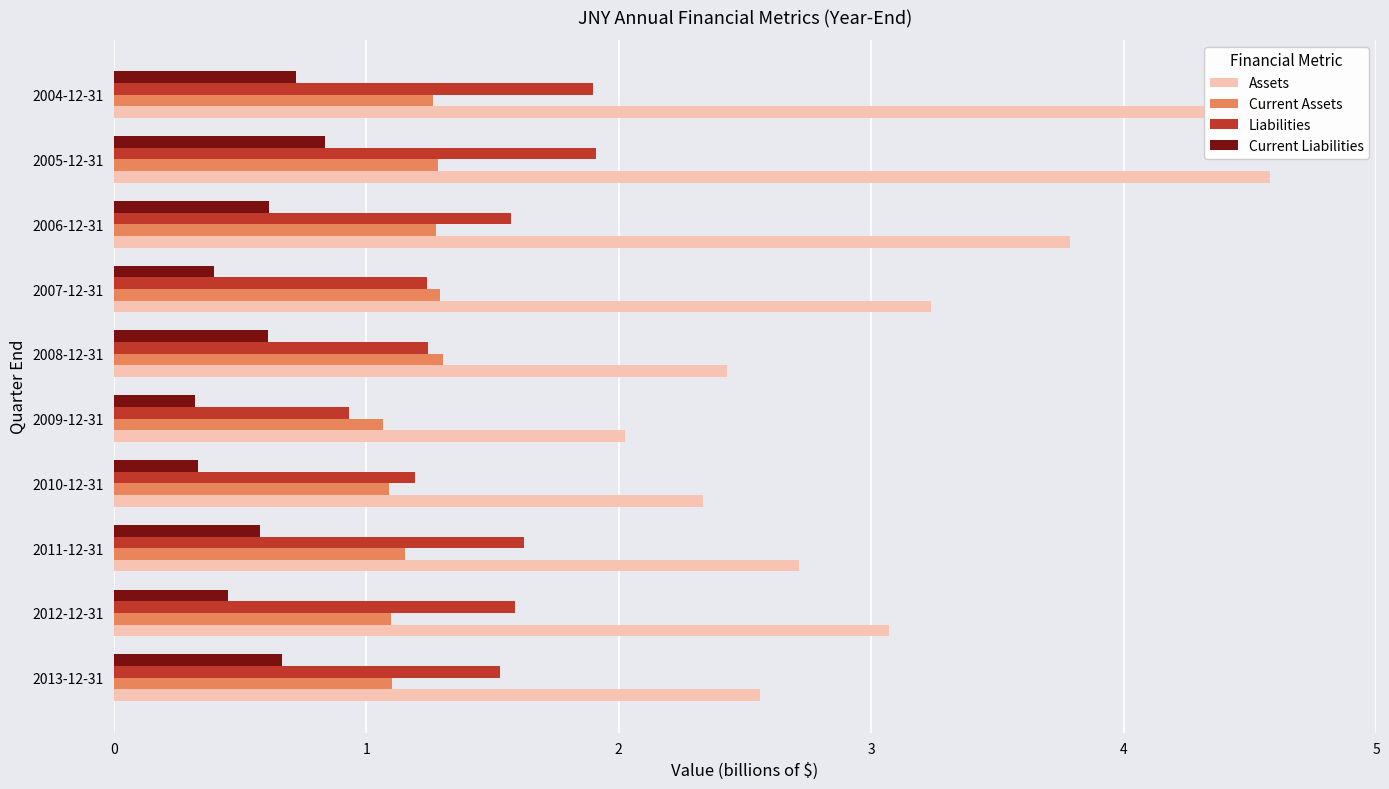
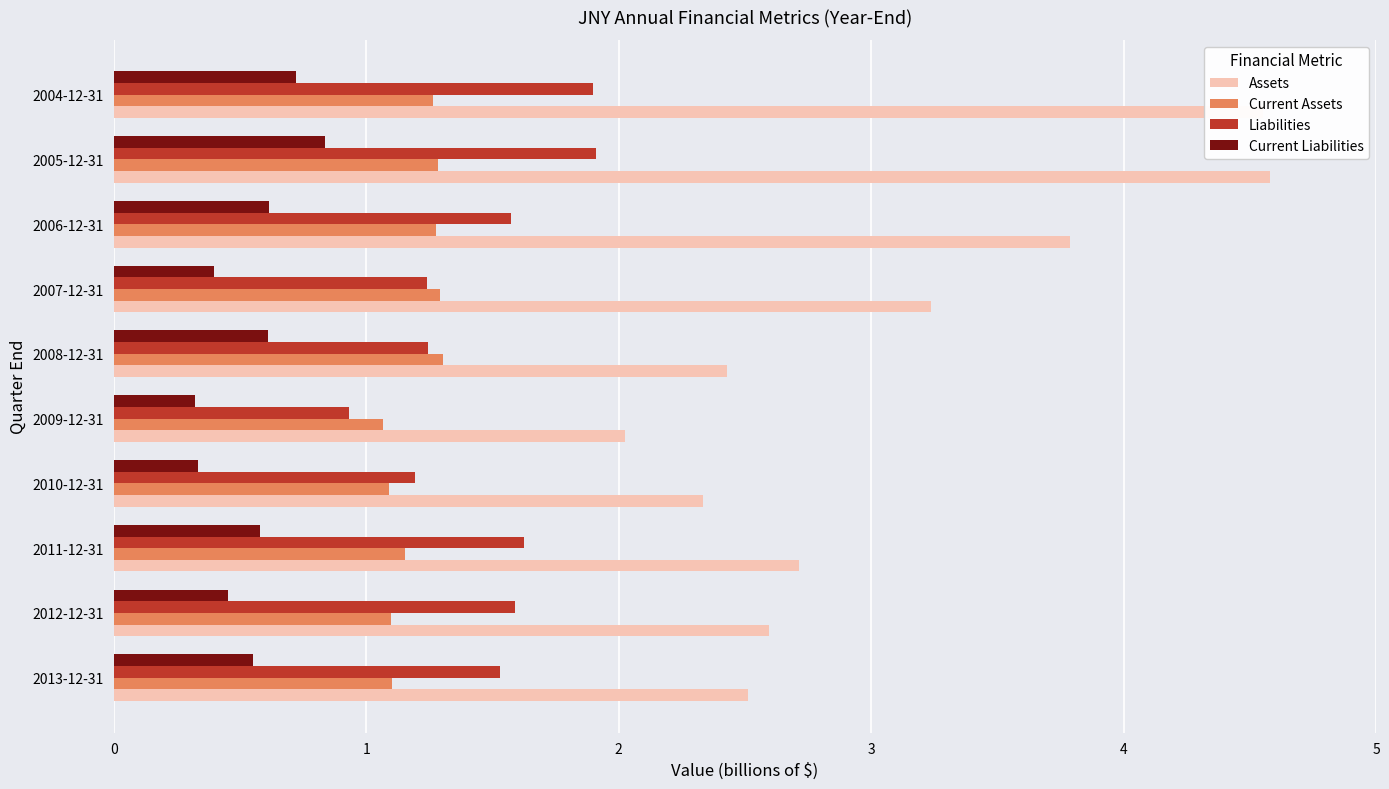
Assets, 2012-12-31: 3.07 -> 2.60
Current Liabilities, 2013-12-31: 0.67 -> 0.55
Assets, 2013-12-31: 2.56 -> 2.51
